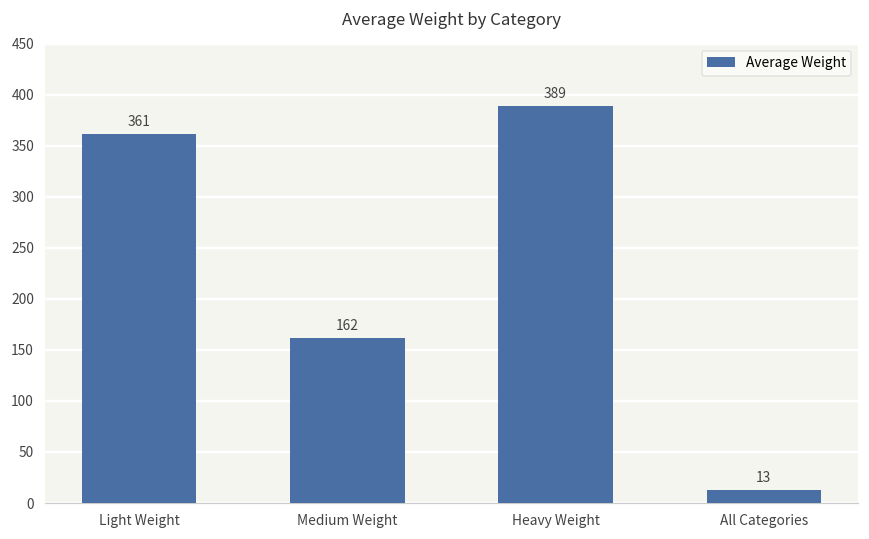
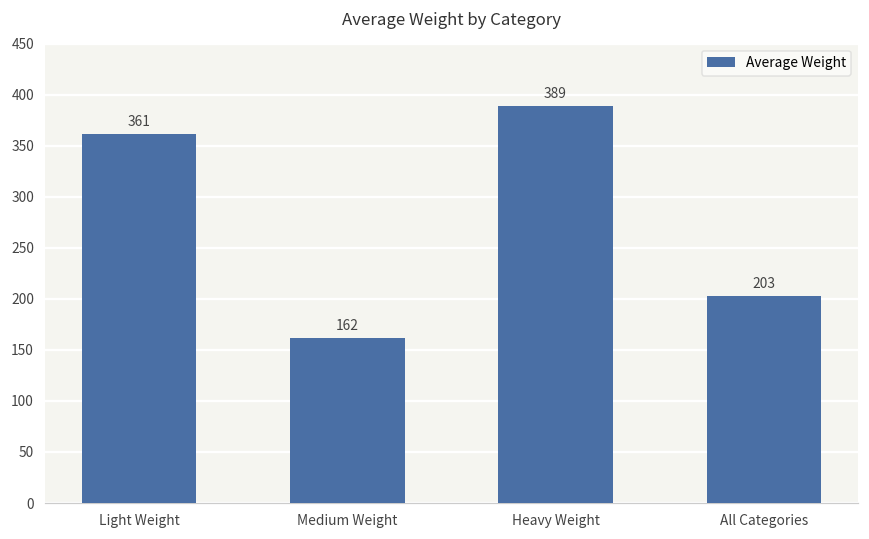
All Categories: 13 -> 203
